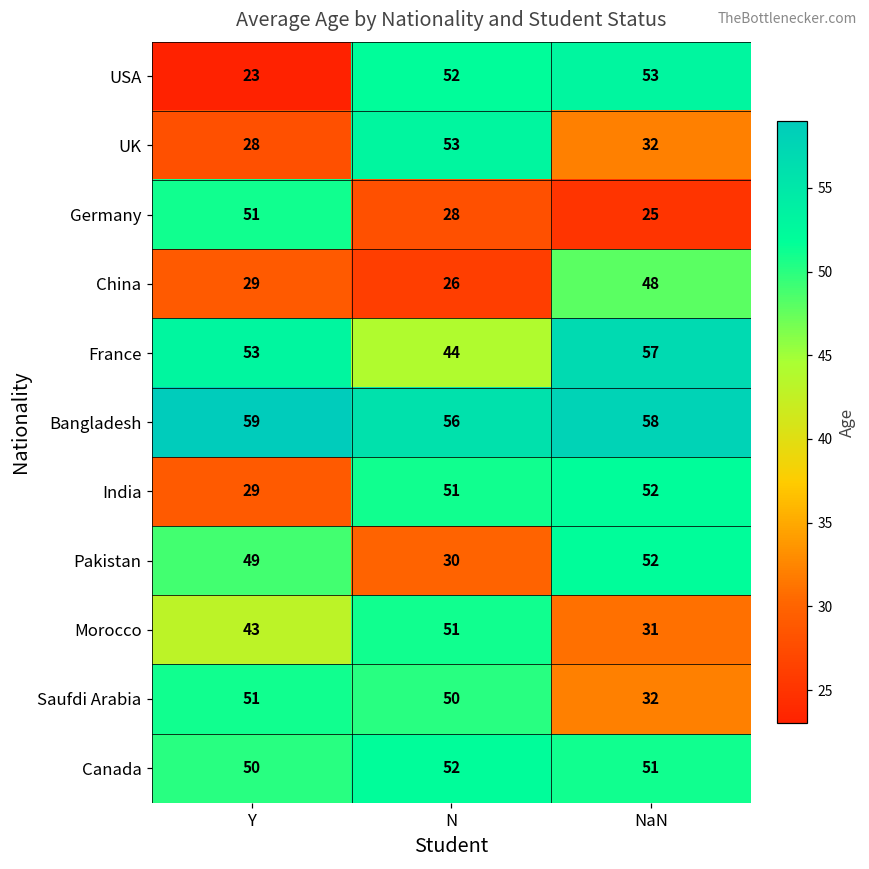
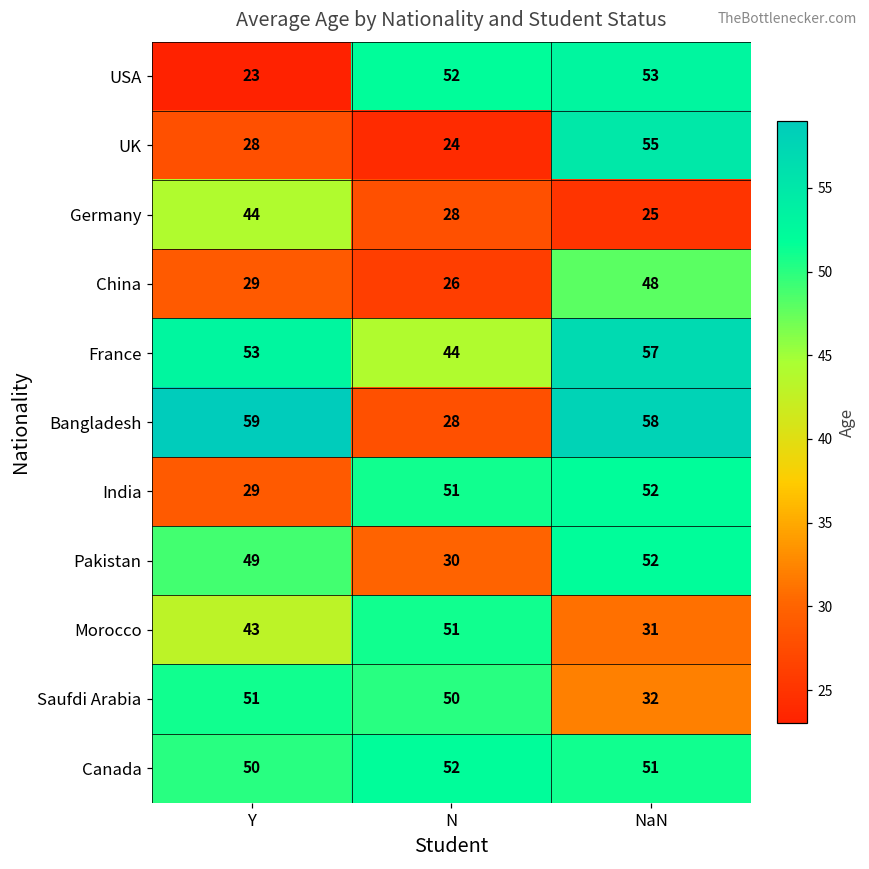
UK, N: 53 -> 24
UK, NaN: 32 -> 55
Germany, Y: 51 -> 44
Bangladesh, N: 56 -> 28
